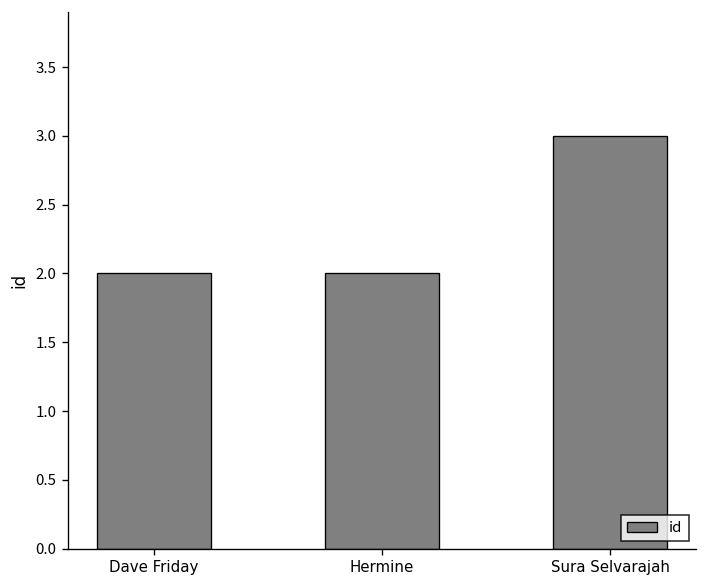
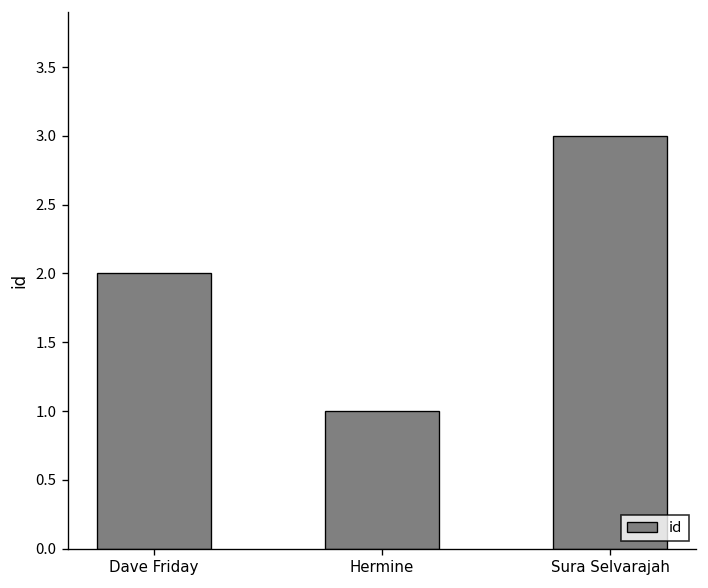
Hermine: 2 -> 1
